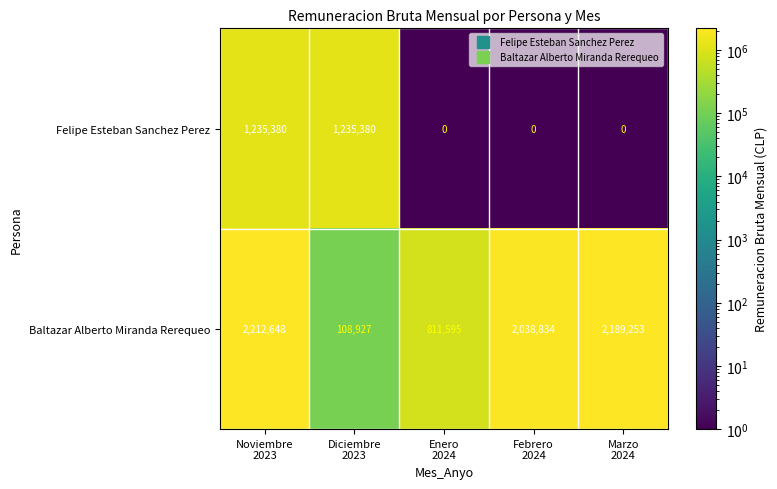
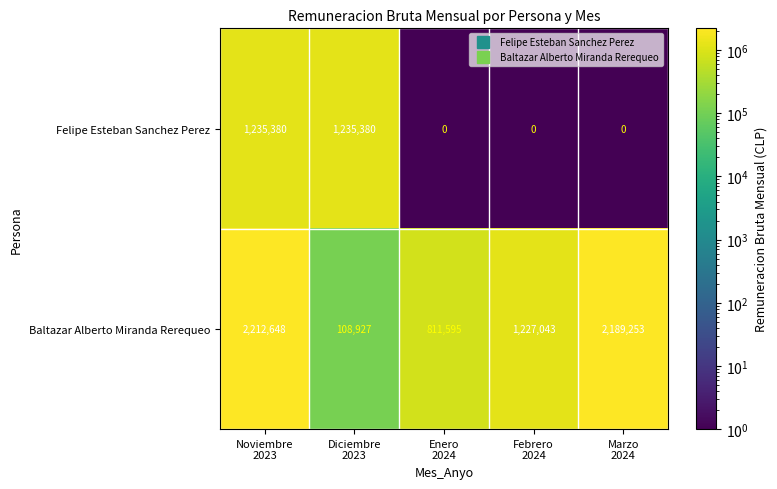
Baltazar Alberto Miranda Rerequeo, Febrero 2024: 2,038,834 -> 1,227,043
